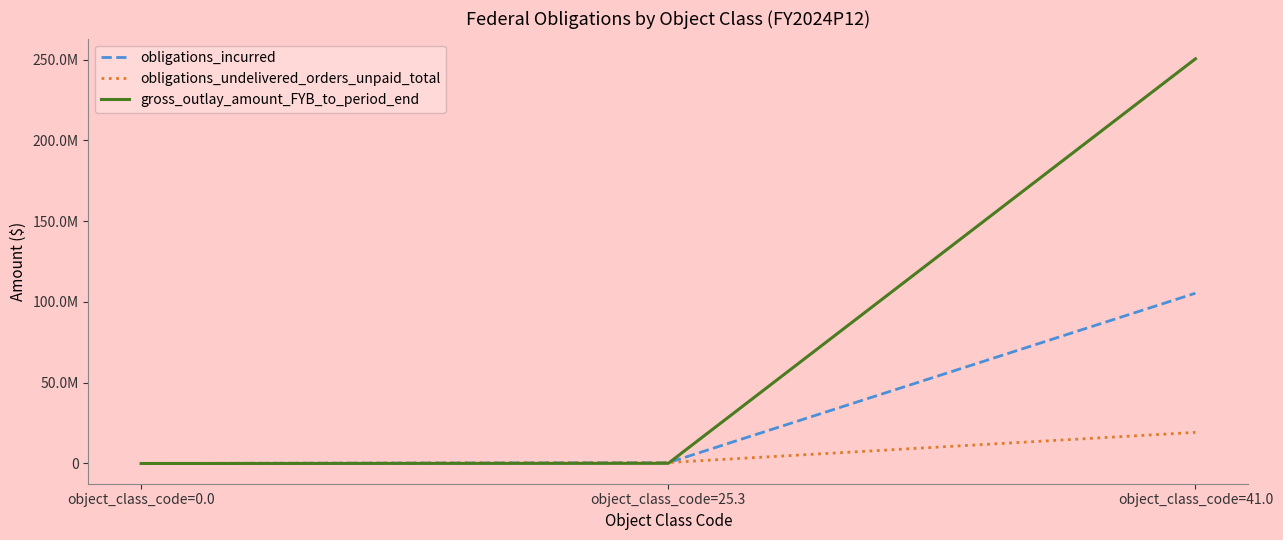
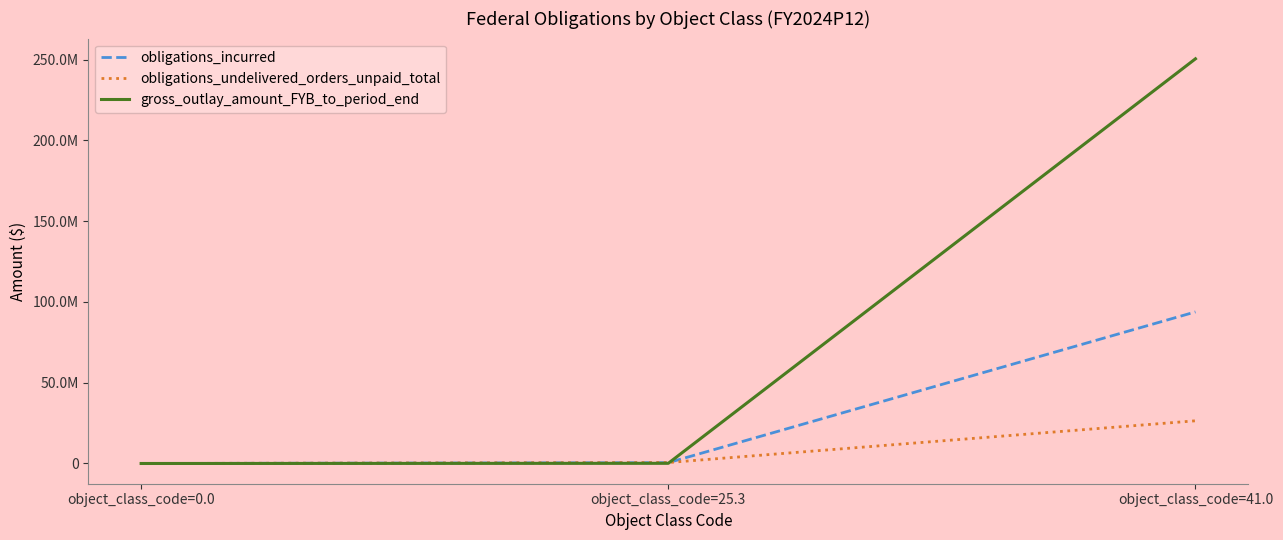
obligations_incurred, object_class_code=41.0: 105000000 -> 94000000
obligations_undelivered_orders_unpaid_total, object_class_code=41.0: 19000000 -> 26000000
